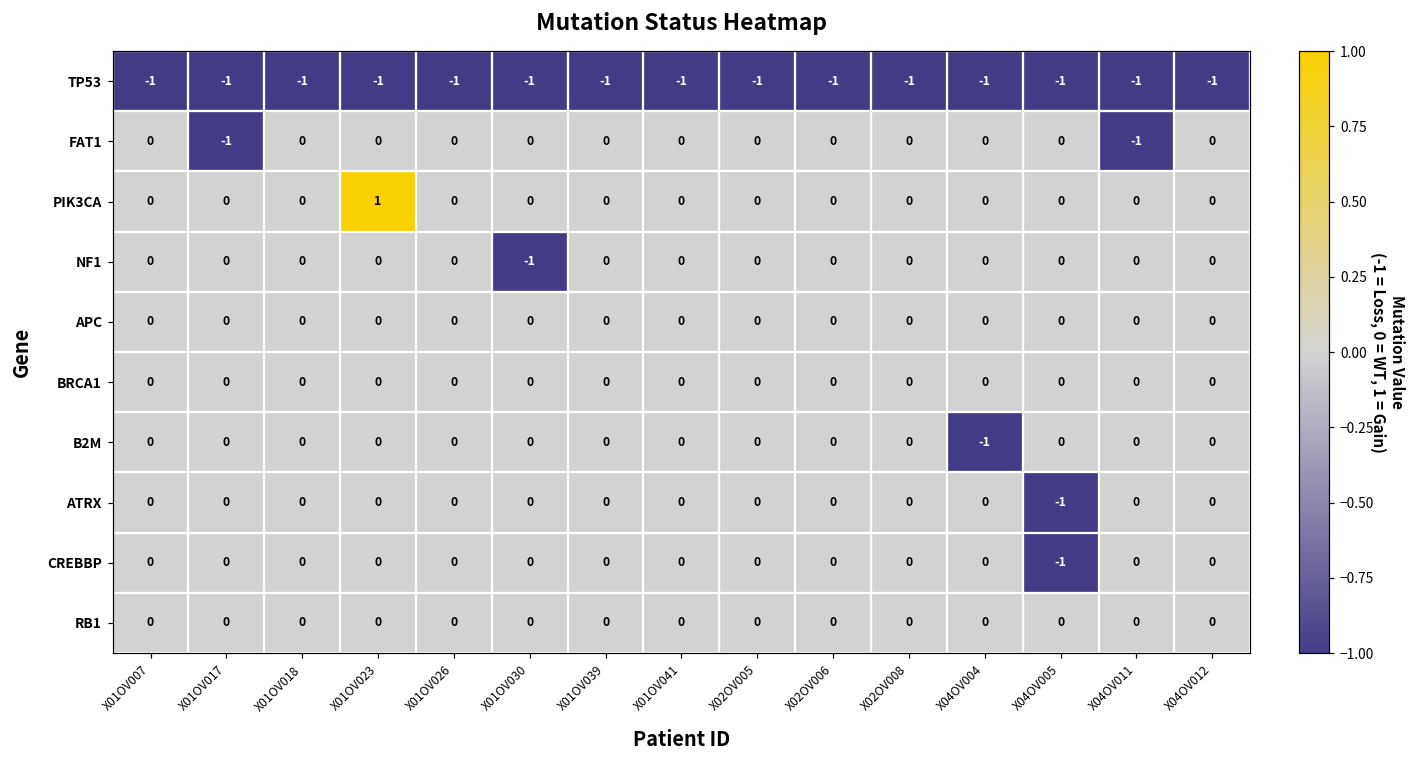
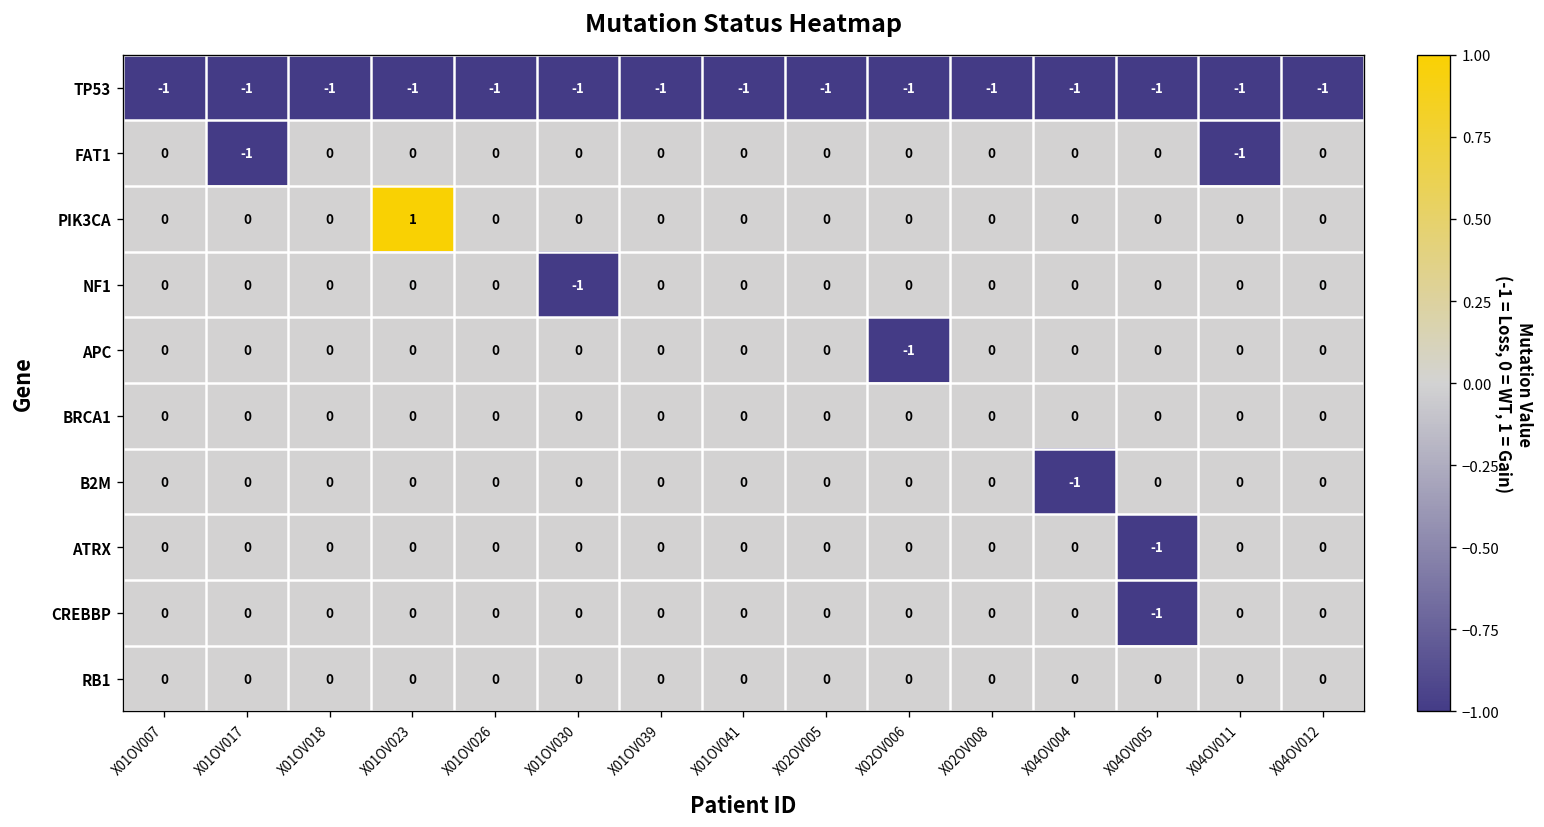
APC, X02OV006: 0 -> -1
